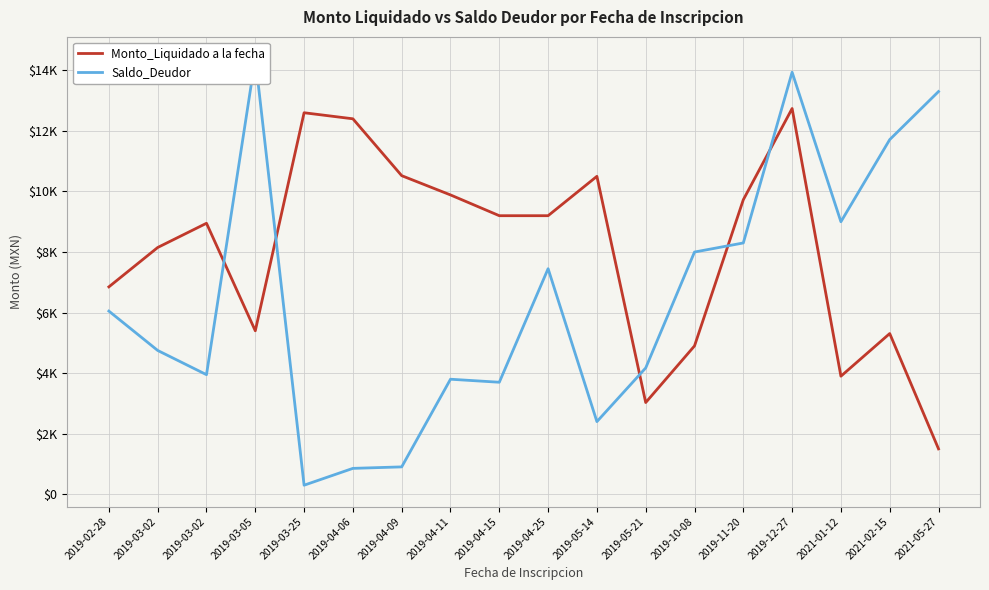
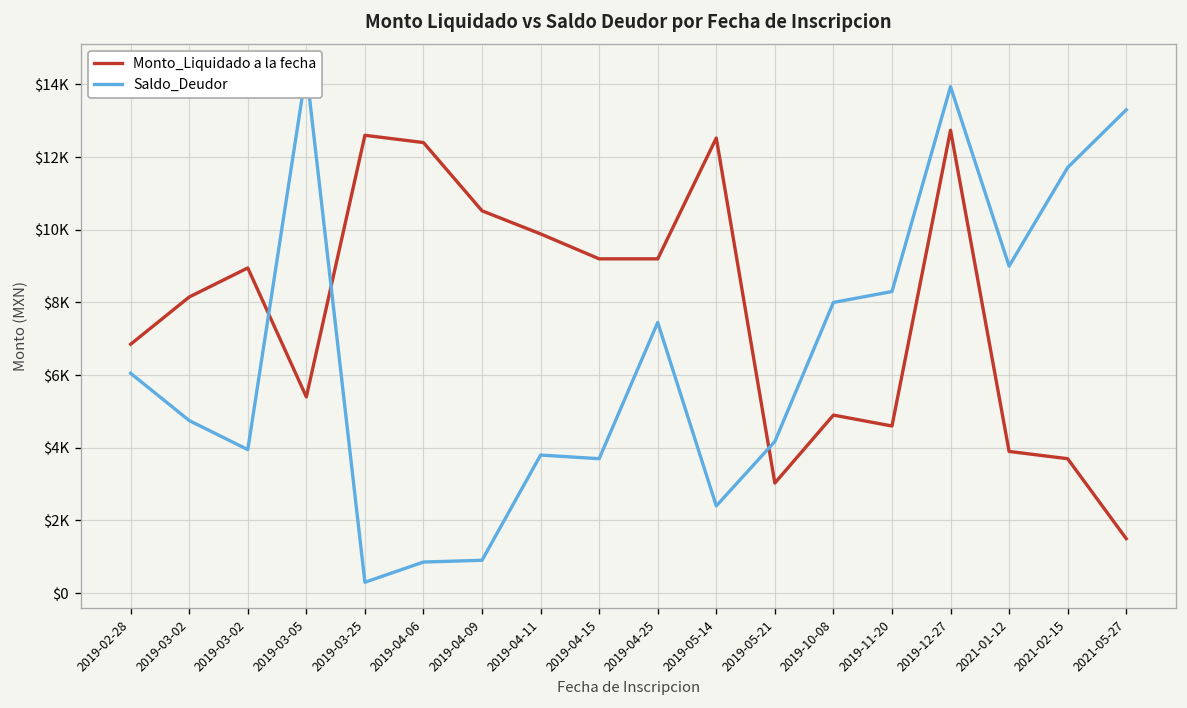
Monto_Liquidado a la fecha, 2019-05-14: $10500 -> $12500
Monto_Liquidado a la fecha, 2019-11-20: $9700 -> $4600
Monto_Liquidado a la fecha, 2021-02-15: $5300 -> $3700
